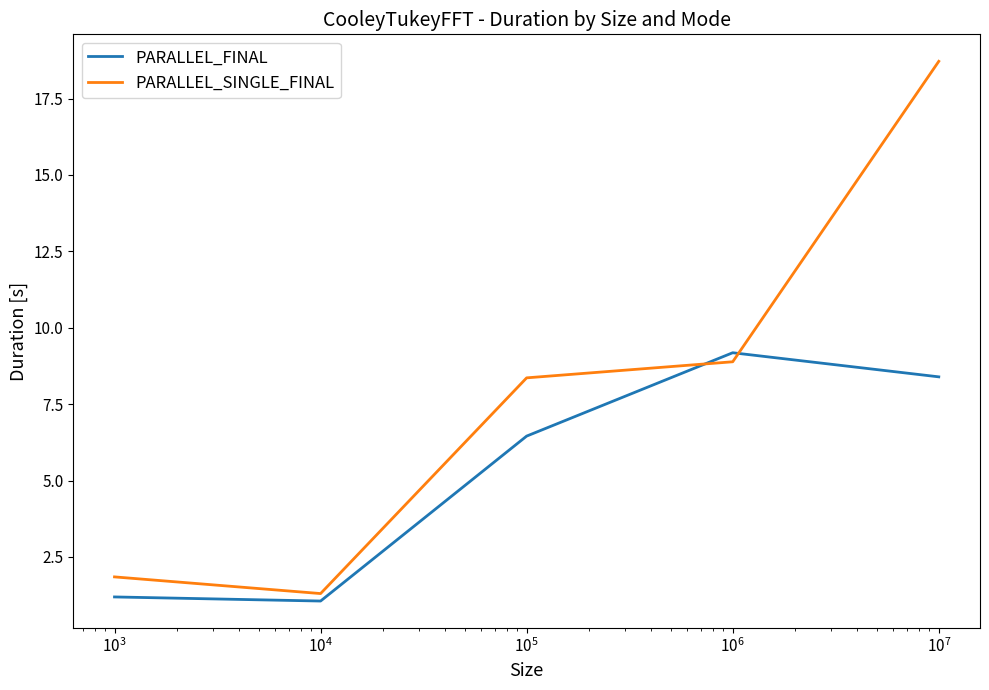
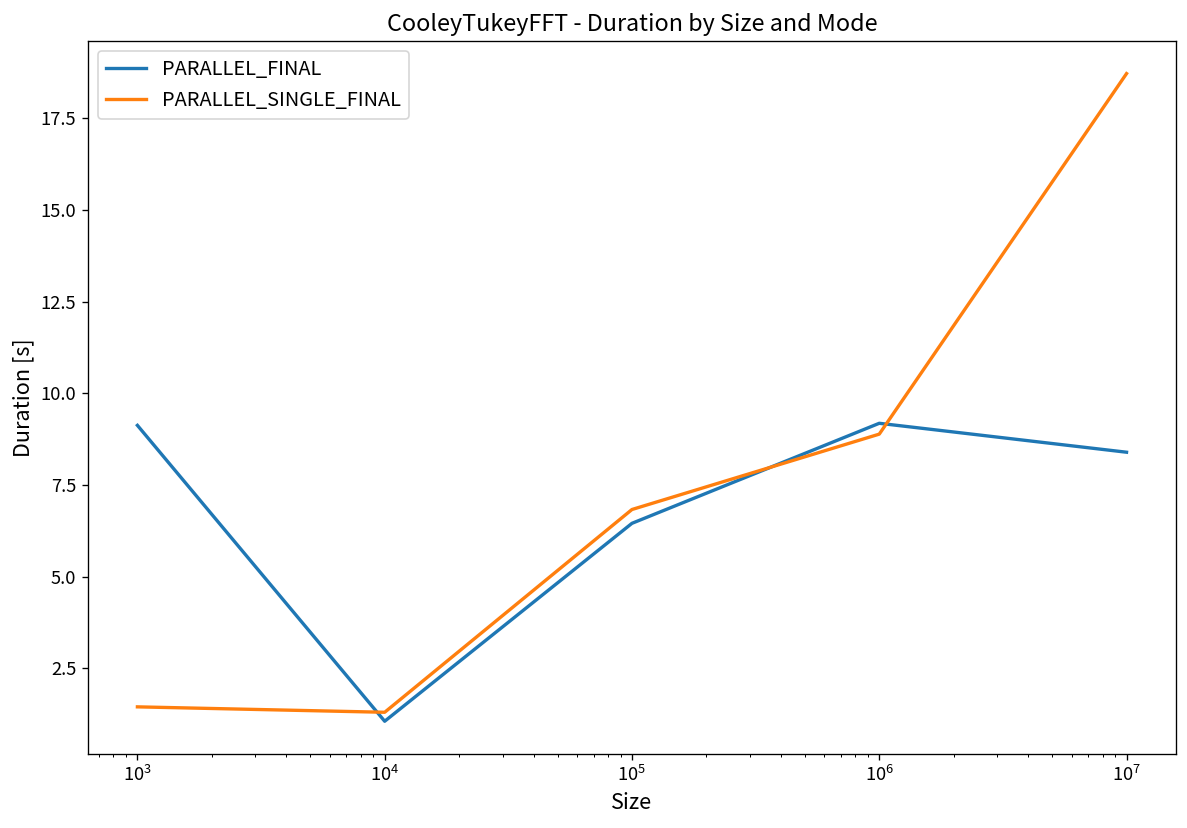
PARALLEL_FINAL, 10^3: 1.2 -> 9.1
PARALLEL_SINGLE_FINAL, 10^3: 1.8 -> 1.4
PARALLEL_SINGLE_FINAL, 10^5: 8.4 -> 6.8
